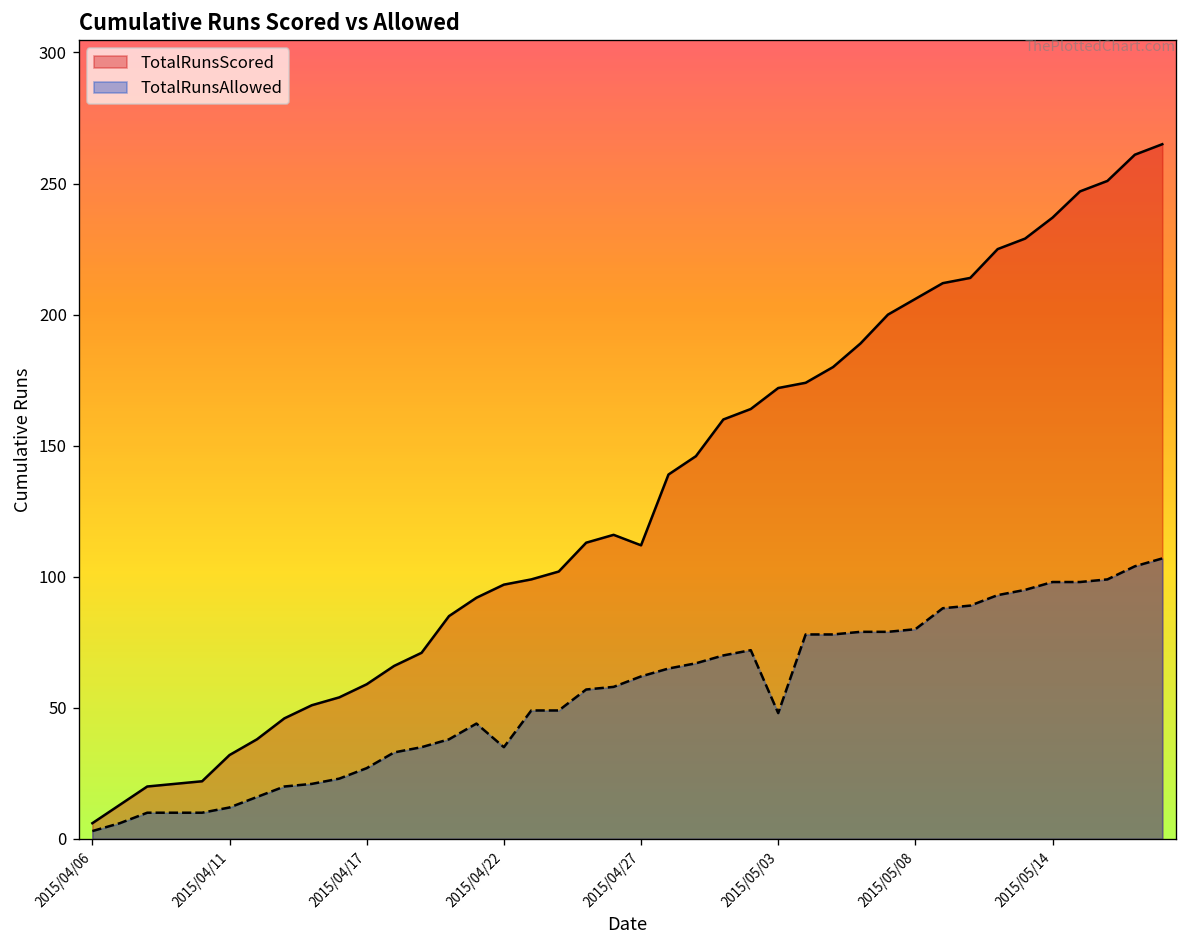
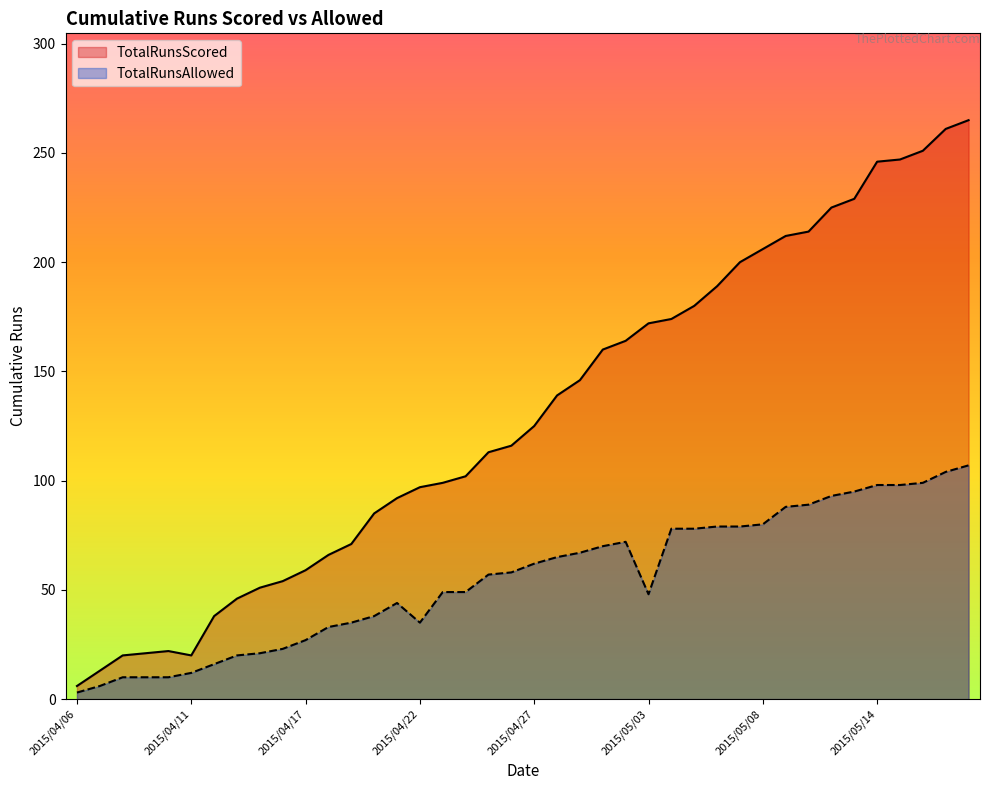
TotalRunsScored, 2015/04/11: 32 -> 20
TotalRunsScored, 2015/04/27: 112 -> 125
TotalRunsScored, 2015/05/14: 237 -> 246
